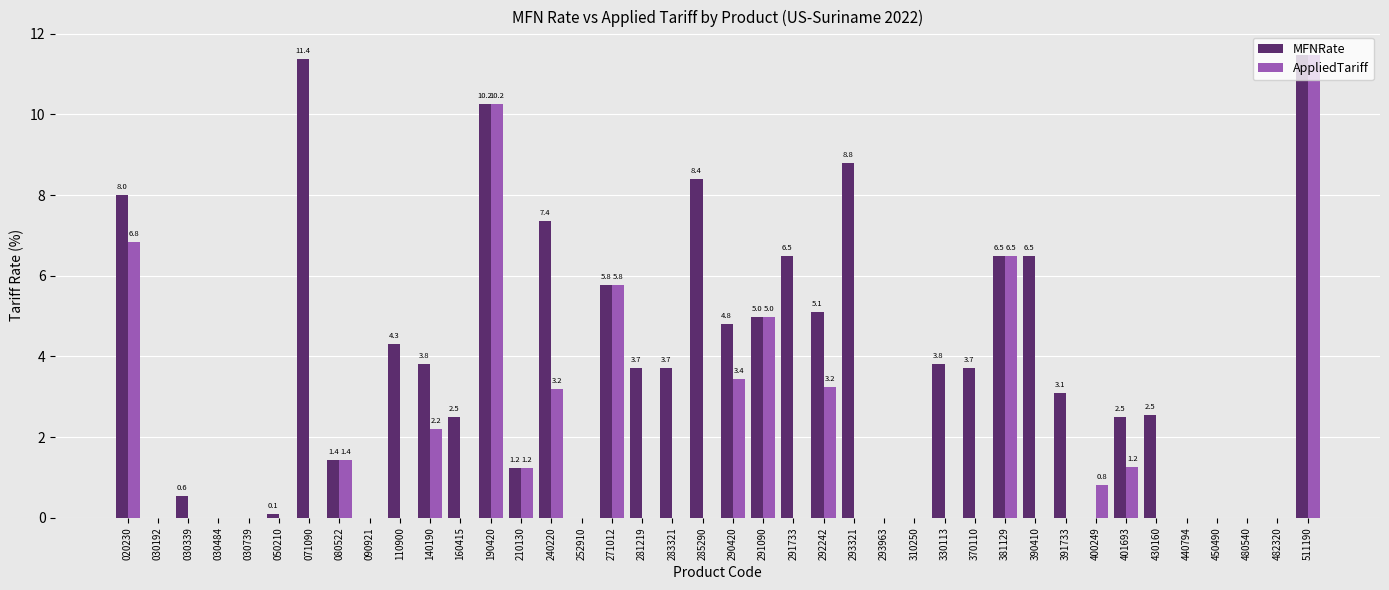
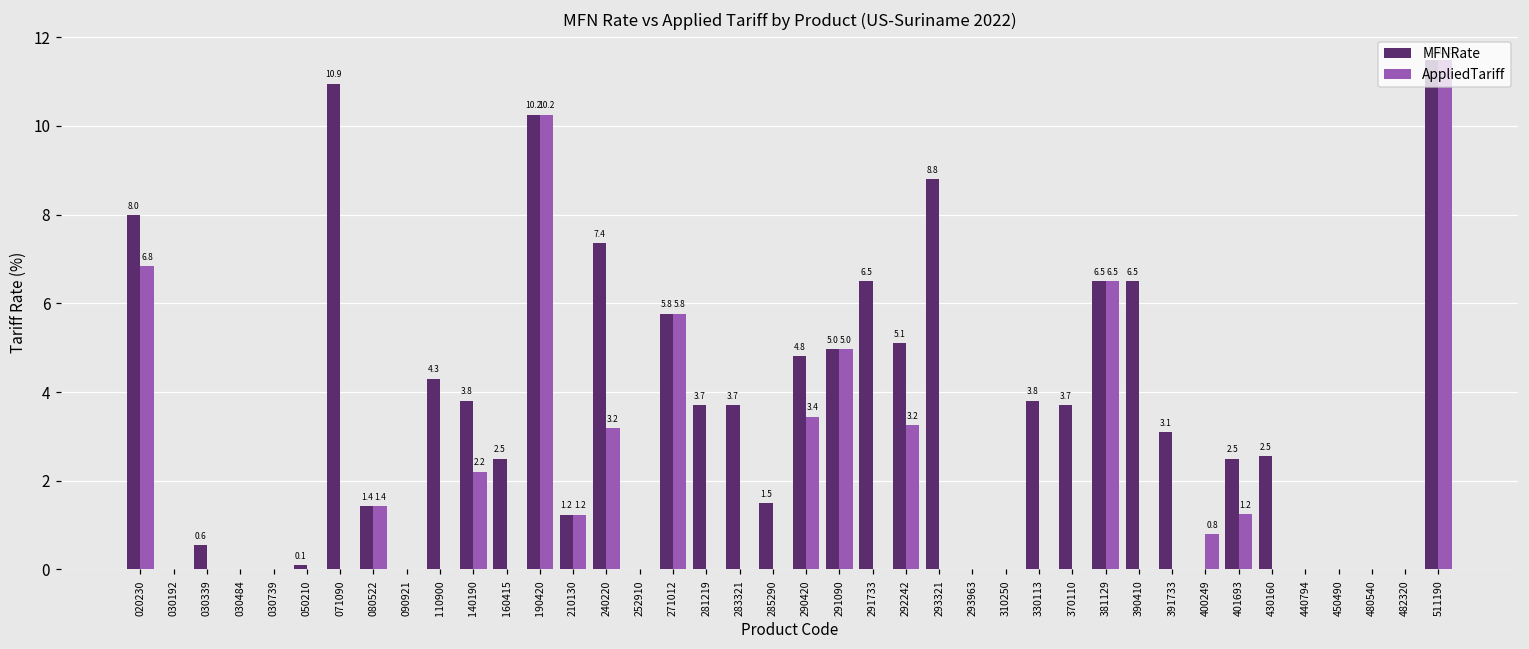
MFNRate, 071090: 11.4 -> 10.9
MFNRate, 285290: 8.4 -> 1.5
